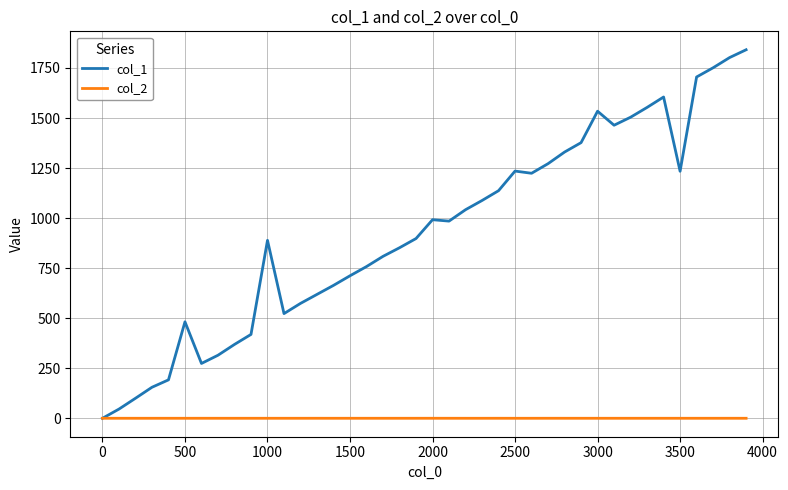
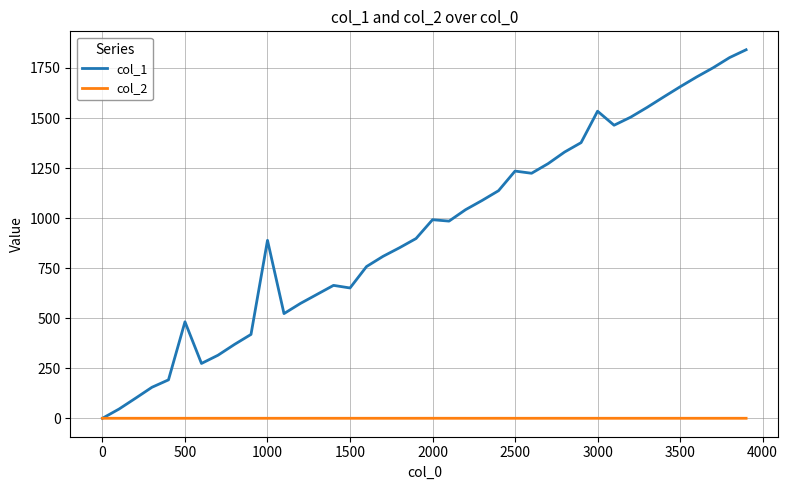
col_1, 1500: 710 -> 650
col_1, 3500: 1230 -> 1660
